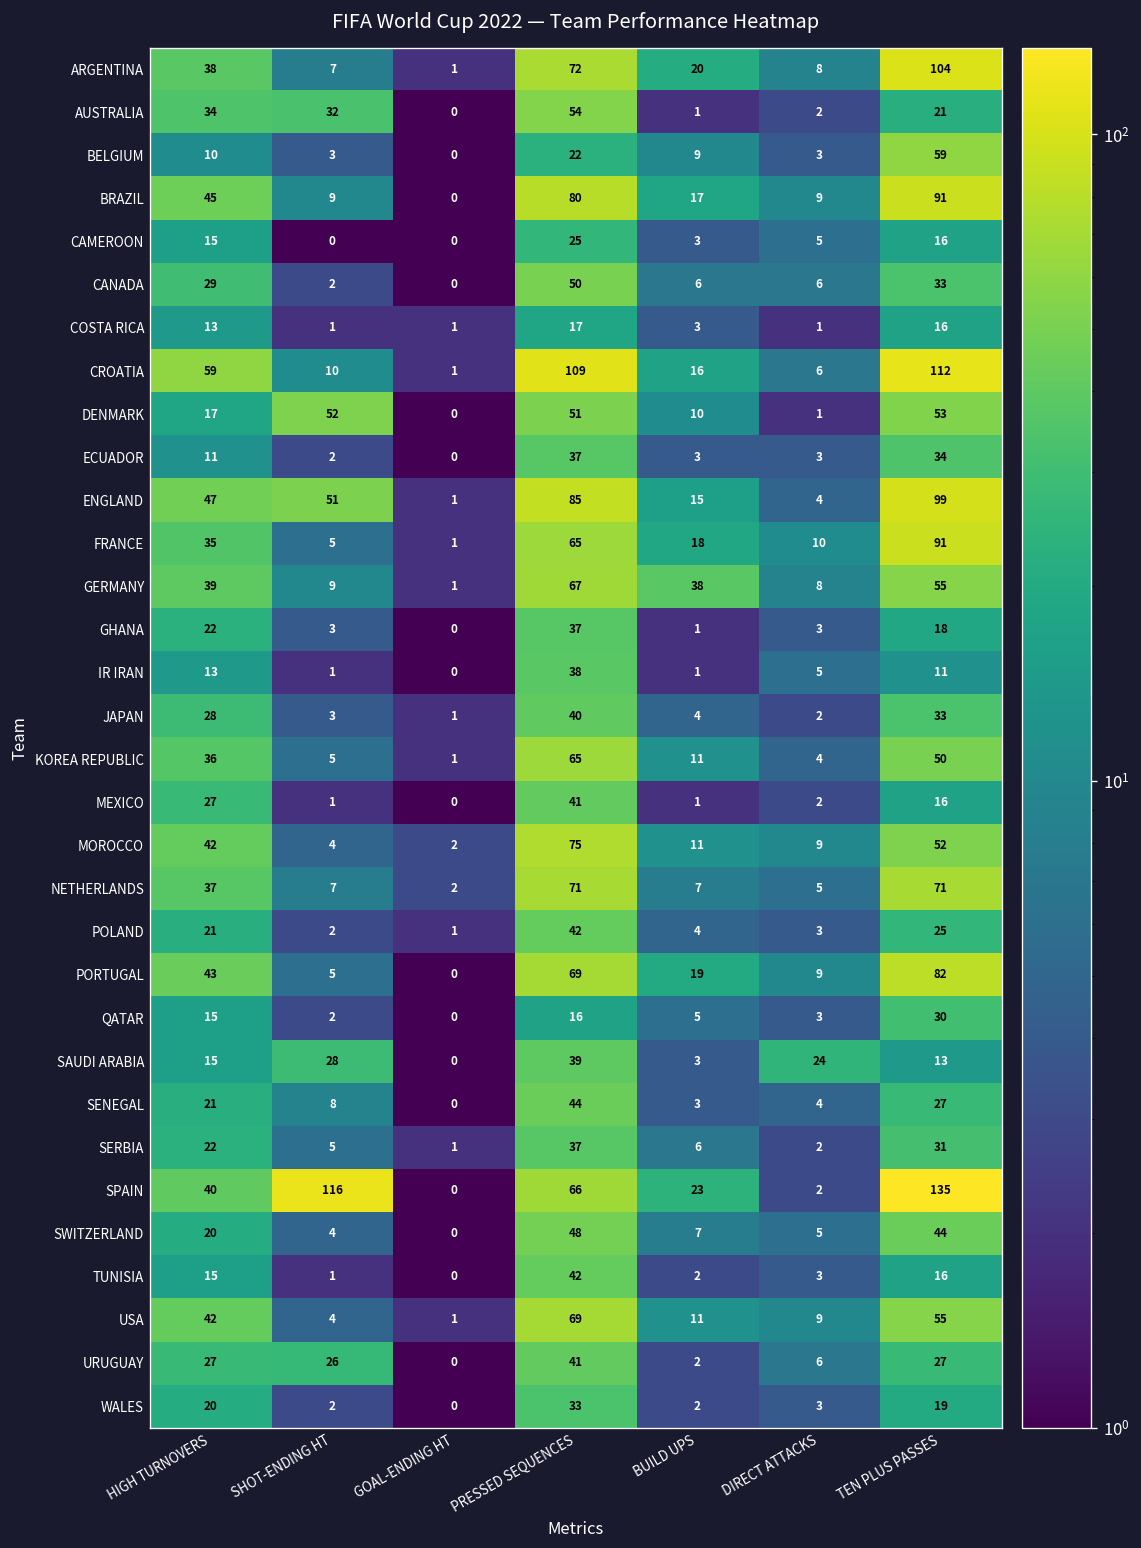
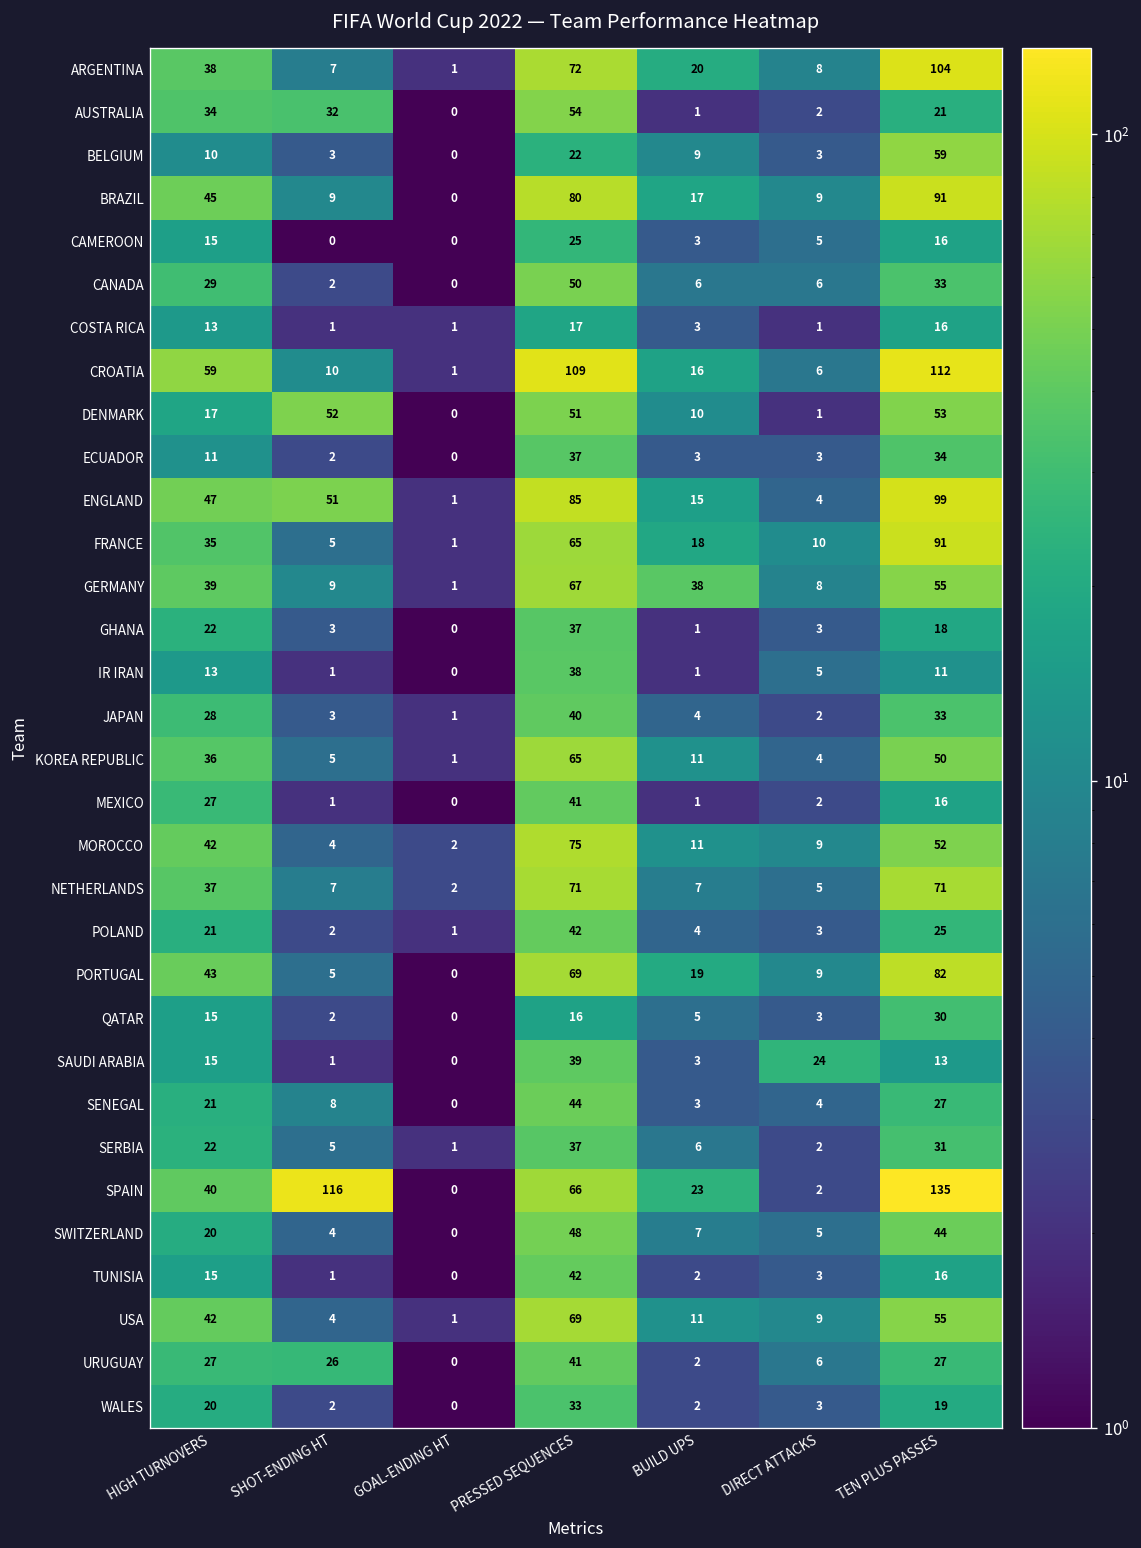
SAUDI ARABIA, SHOT-ENDING HT: 28 -> 1
